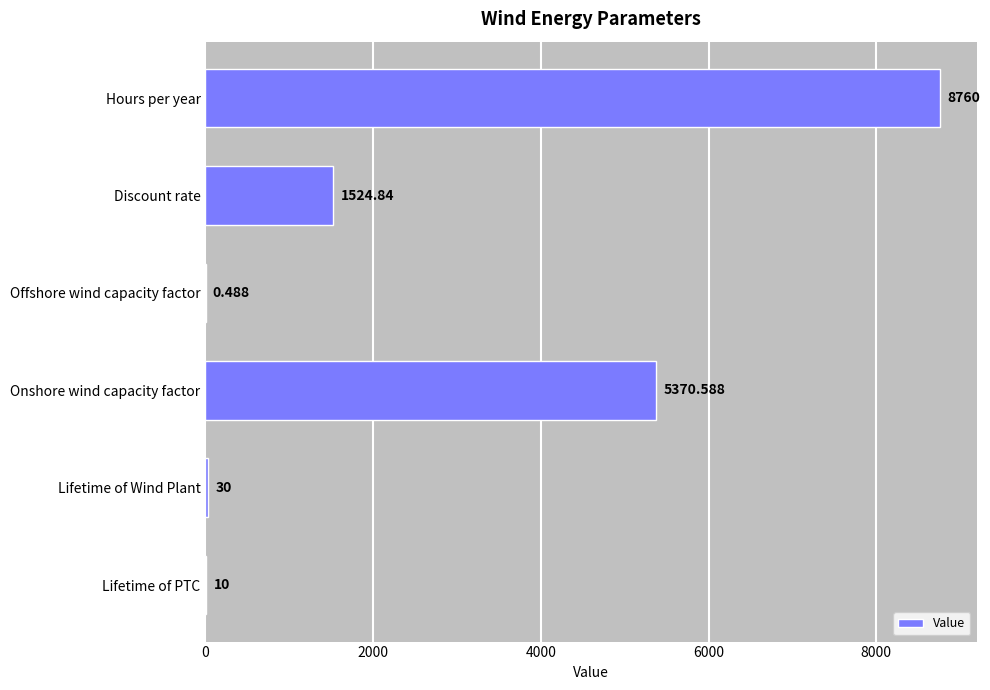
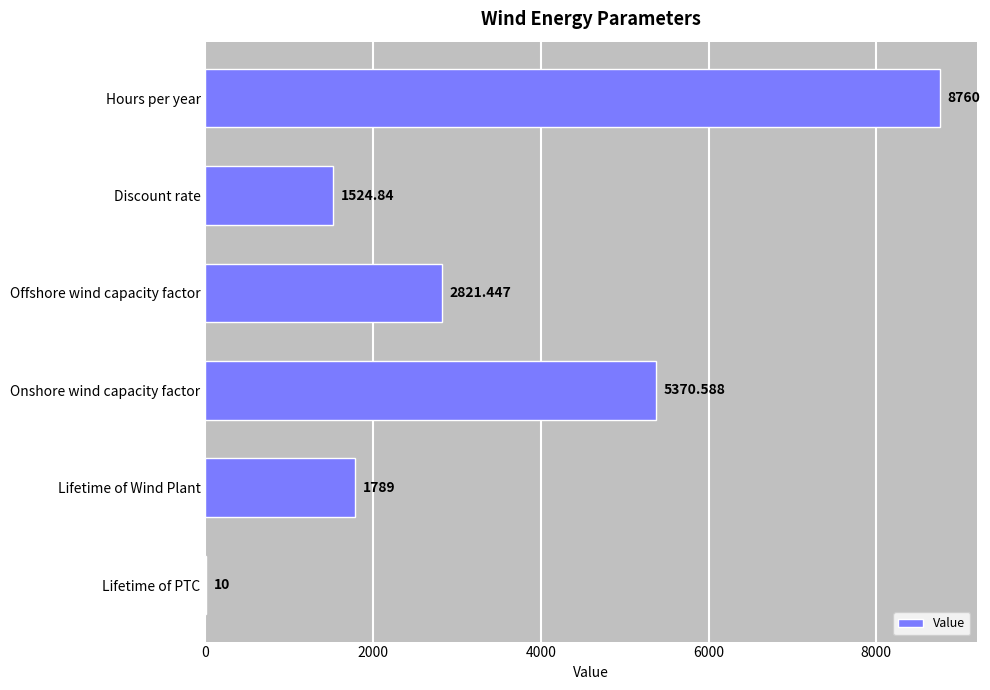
Offshore wind capacity factor: 0.488 -> 2821.447
Lifetime of Wind Plant: 30 -> 1789
